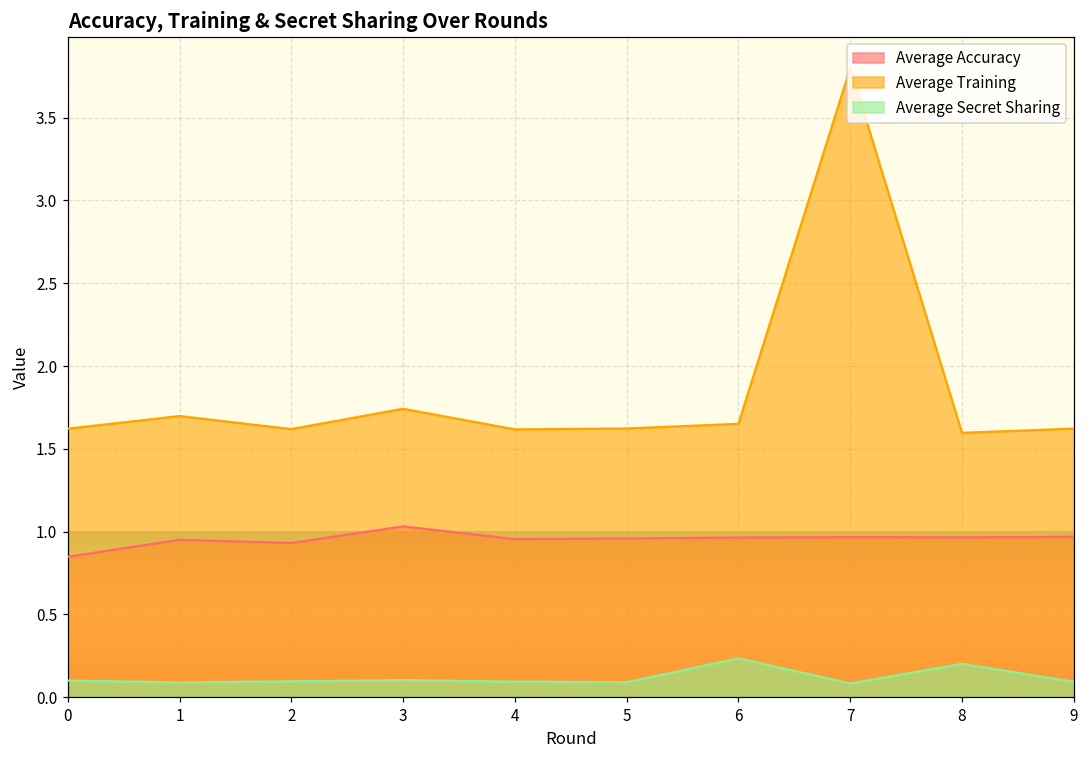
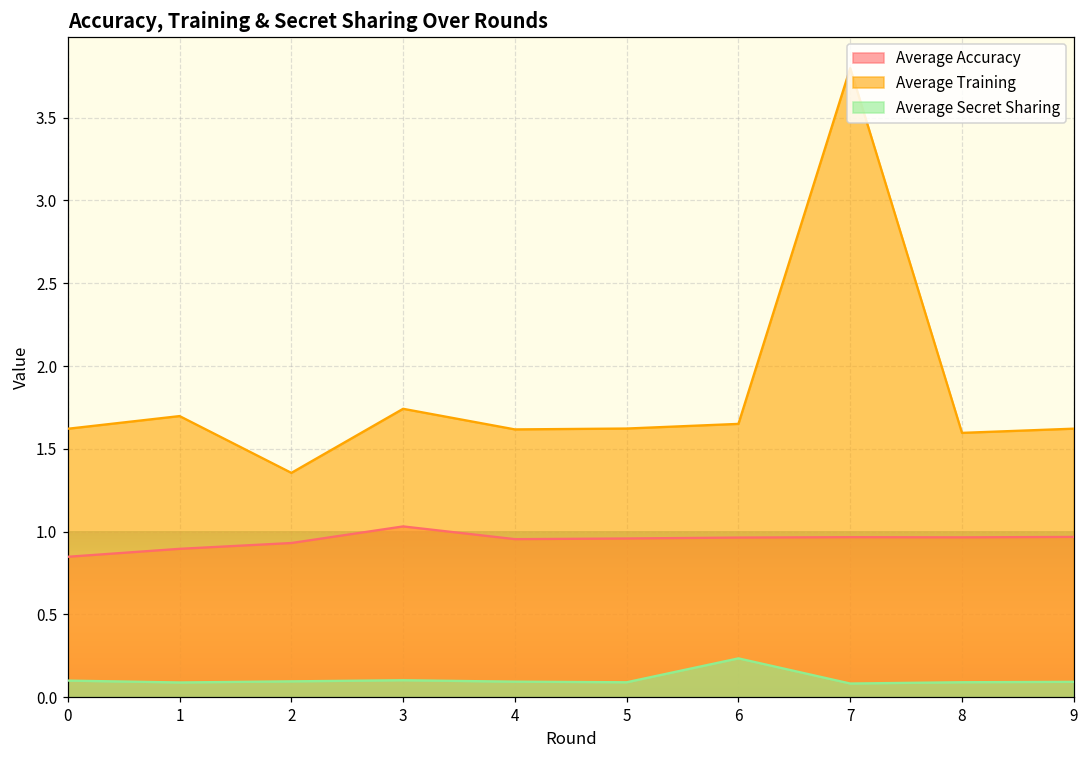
Average Accuracy, 1: 0.95 -> 0.90
Average Training, 2: 1.62 -> 1.35
Average Secret Sharing, 8: 0.20 -> 0.09
